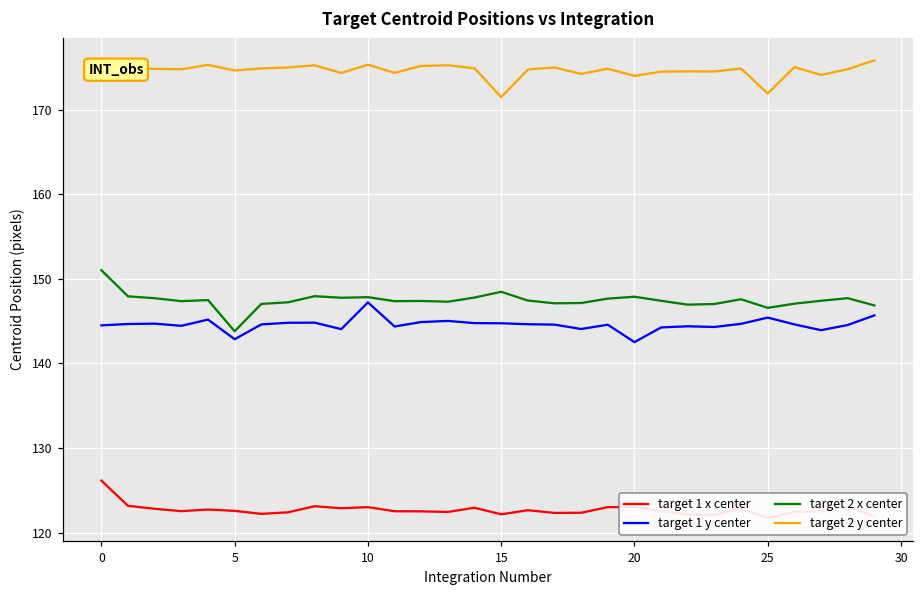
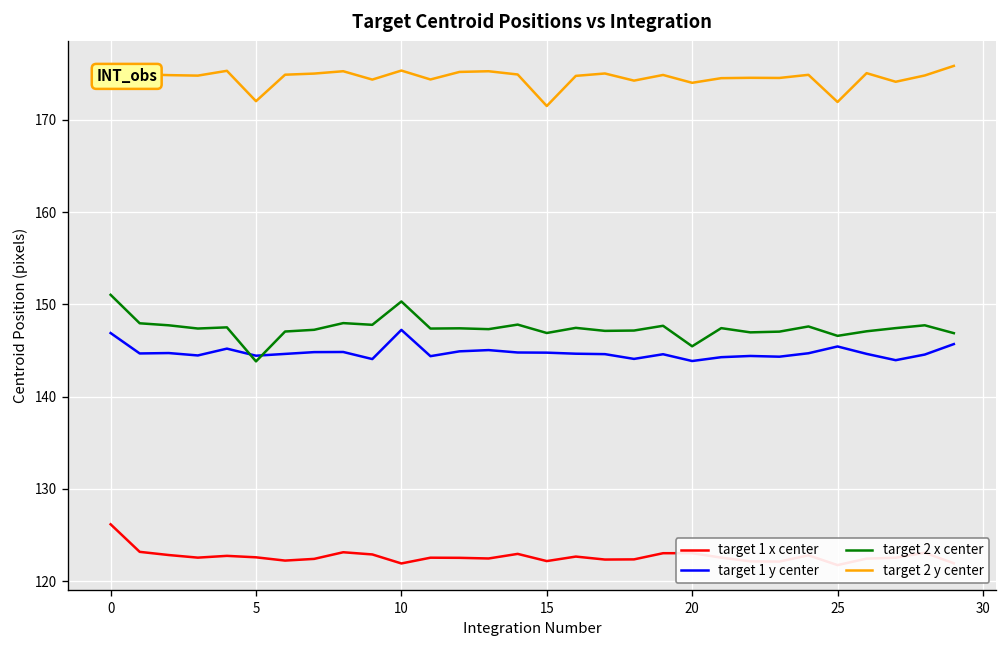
target 1 y center, 0: 145 -> 147
target 1 y center, 5: 143 -> 144
target 2 y center, 5: 175 -> 172
target 1 x center, 10: 123 -> 122
target 2 x center, 10: 148 -> 150
target 2 x center, 15: 148 -> 147
target 1 y center, 20: 143 -> 144
target 2 x center, 20: 148 -> 145
